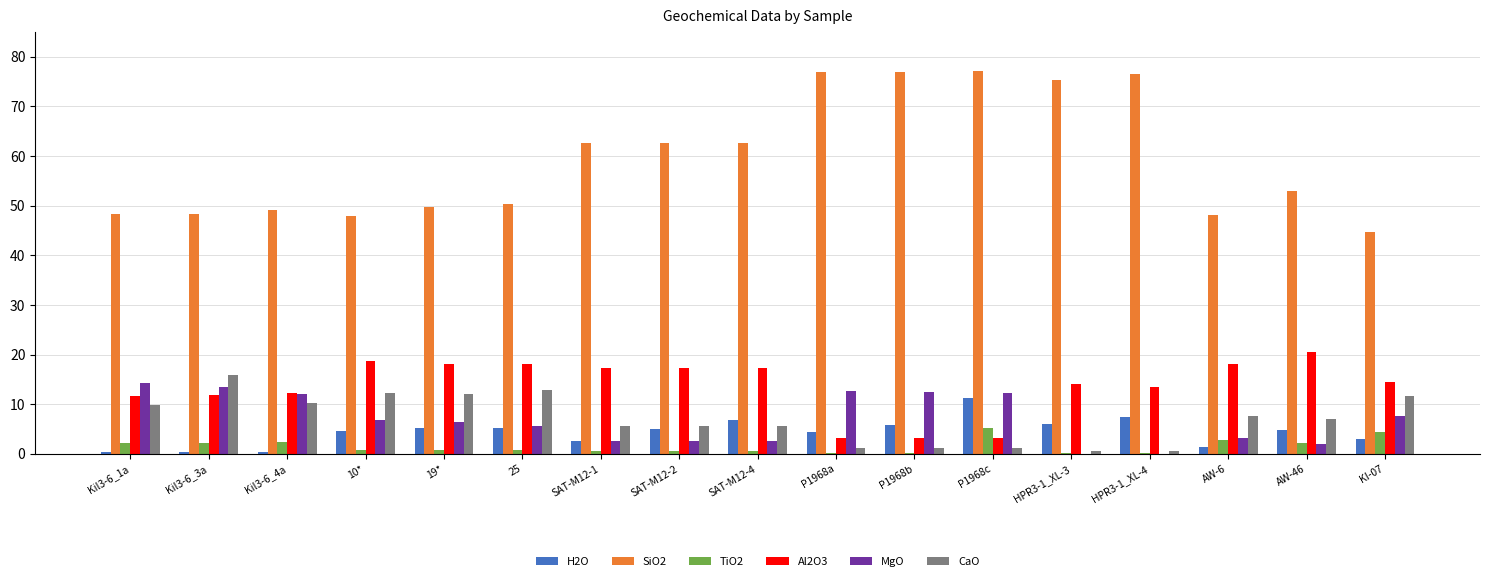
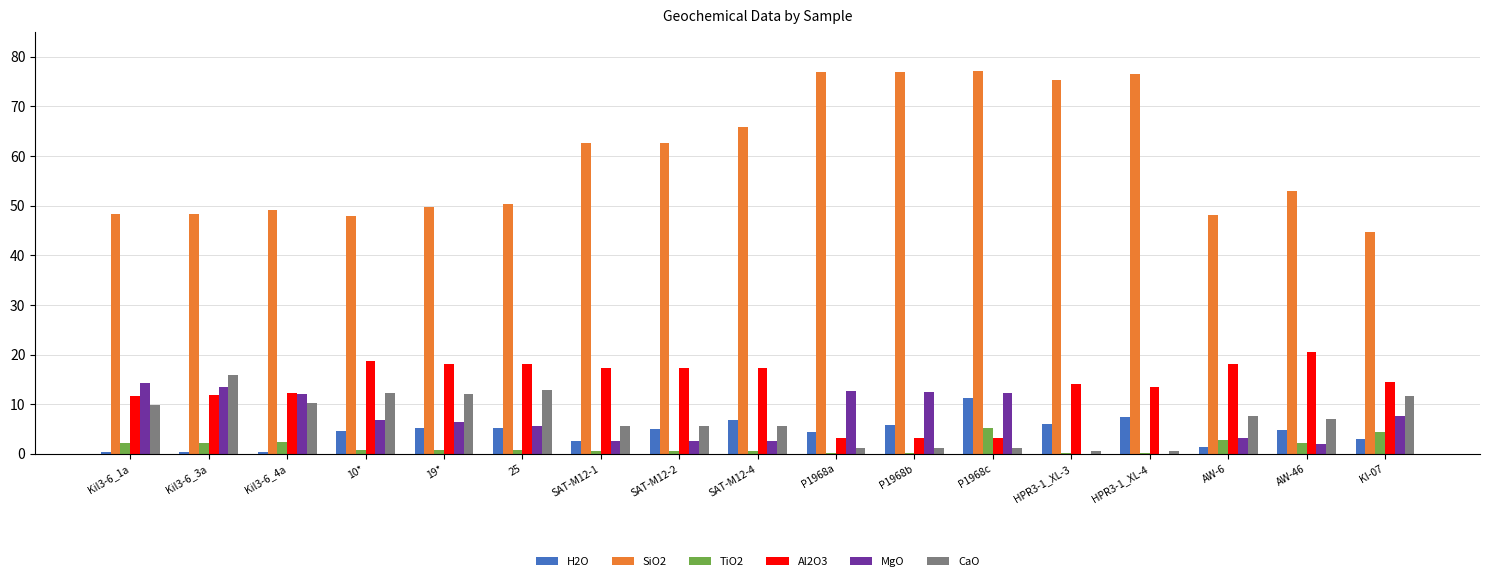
SiO2, SAT-M12-4: 63 -> 66
